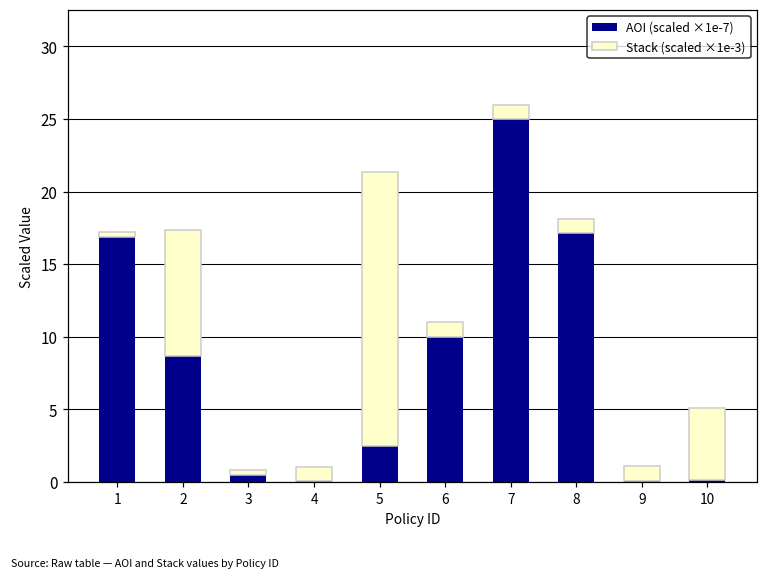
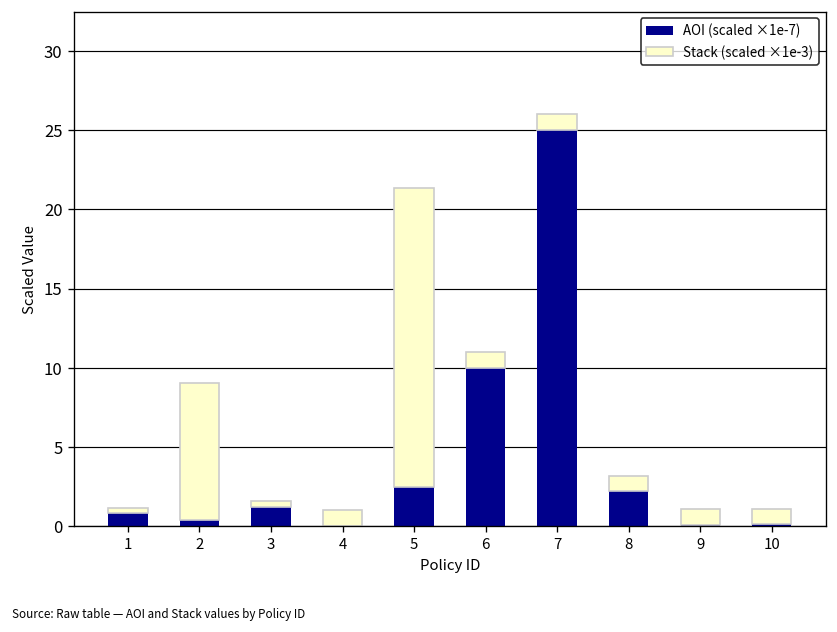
AOI (scaled ×1e-7), 1: 16.9 -> 0.8
AOI (scaled ×1e-7), 2: 8.7 -> 0.4
AOI (scaled ×1e-7), 3: 0.5 -> 1.2
AOI (scaled ×1e-7), 8: 17.1 -> 2.2
Stack (scaled ×1e-3), 10: 5.0 -> 1.0
